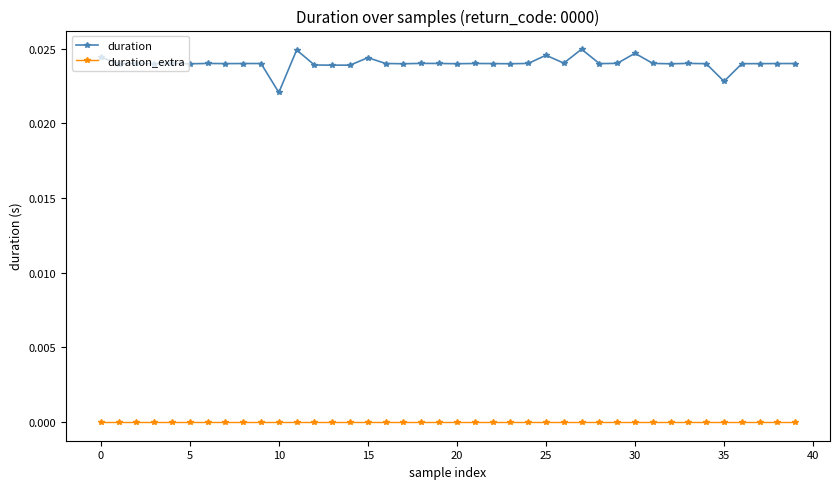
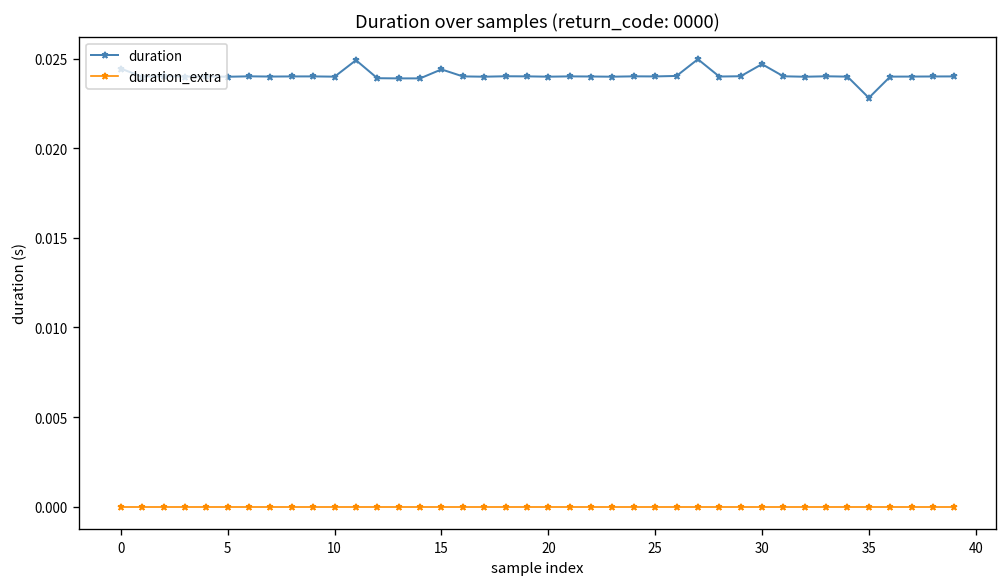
duration, 10: 0.0221 -> 0.0240
duration, 25: 0.0246 -> 0.0240
